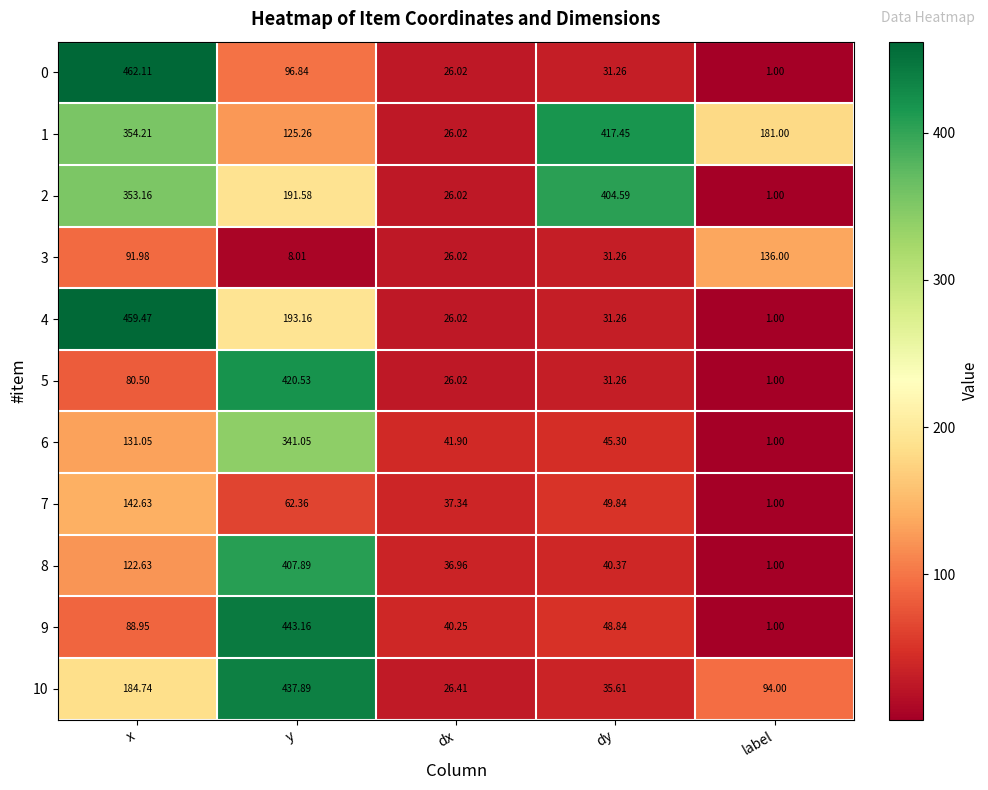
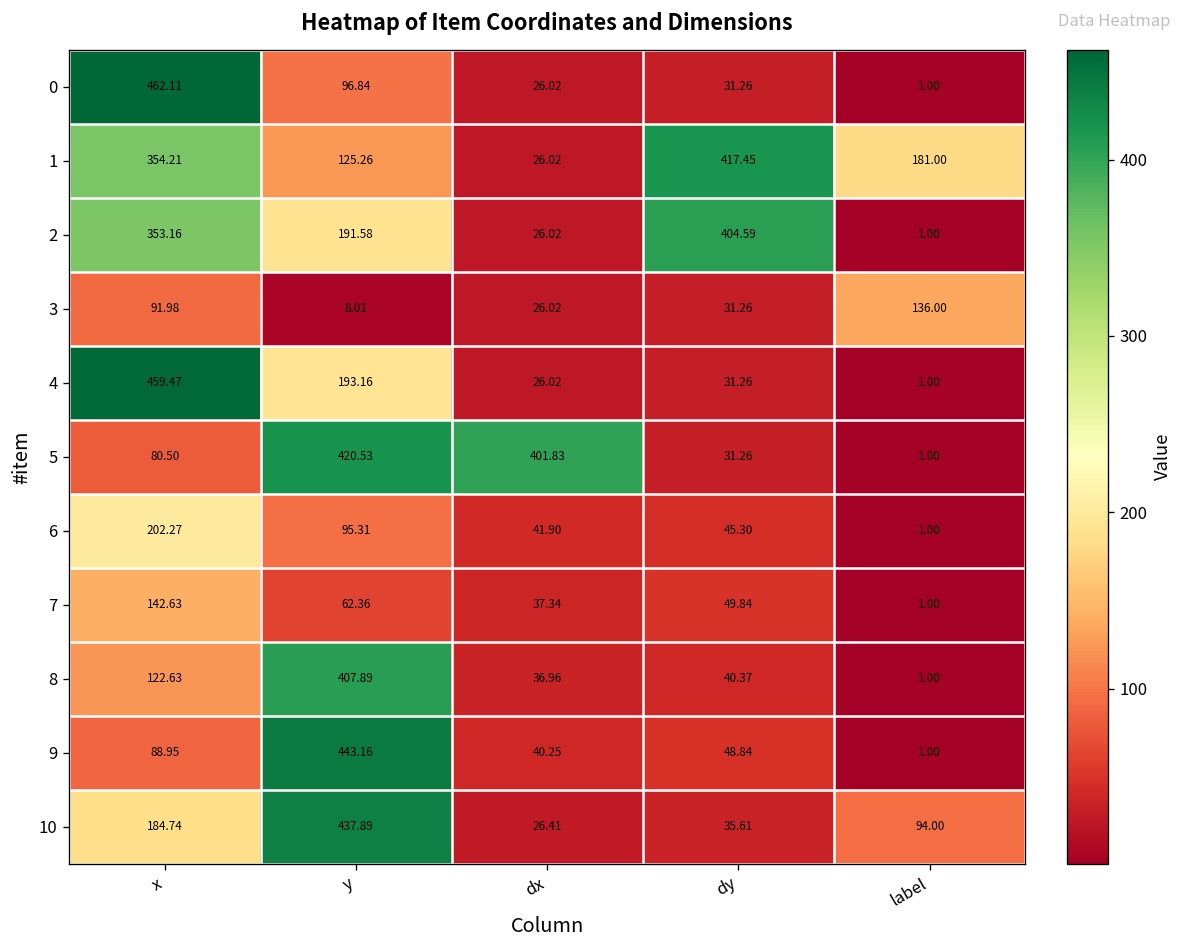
5, dx: 26.02 -> 401.83
6, x: 131.05 -> 202.27
6, y: 341.05 -> 95.31
